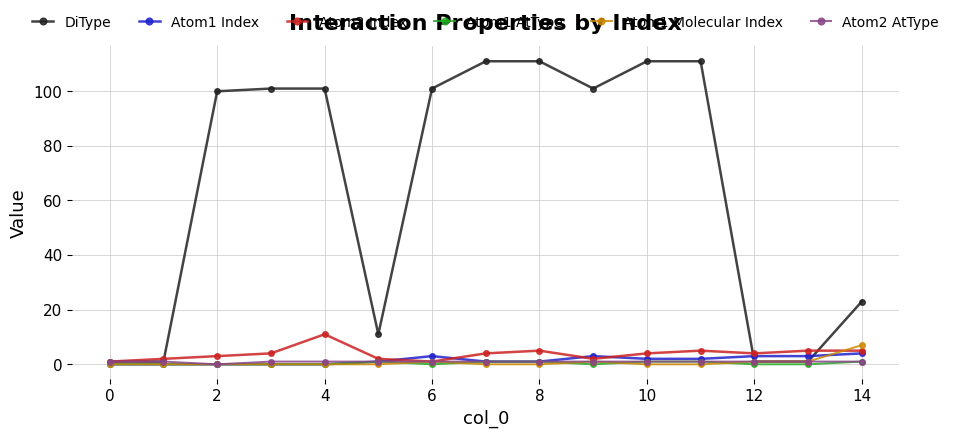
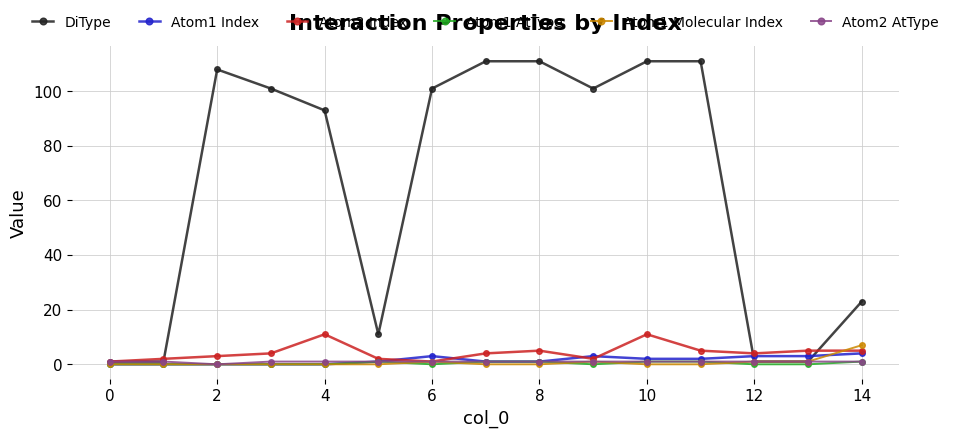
DiType, 2: 100 -> 108
DiType, 4: 101 -> 93
Atom2 Index, 10: 4 -> 11
